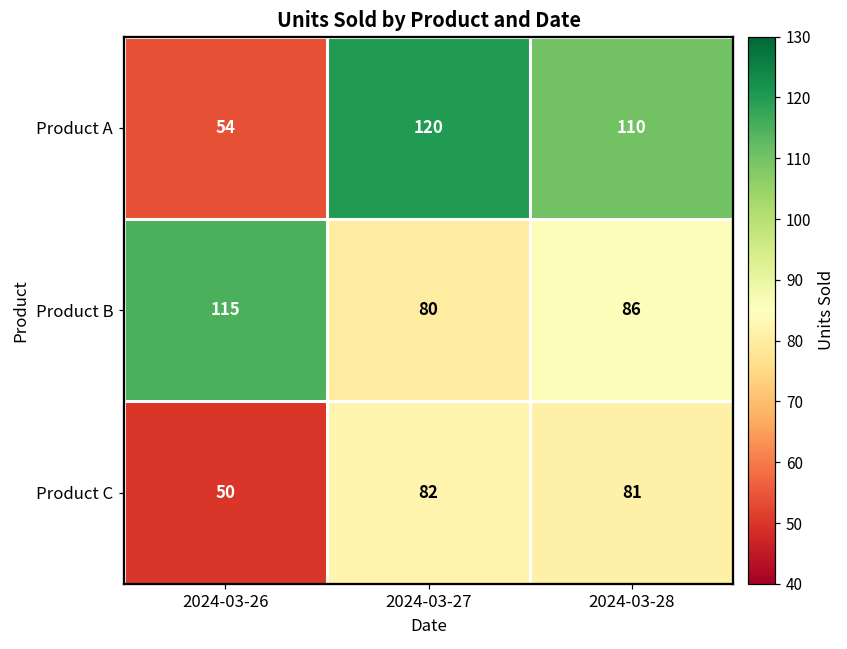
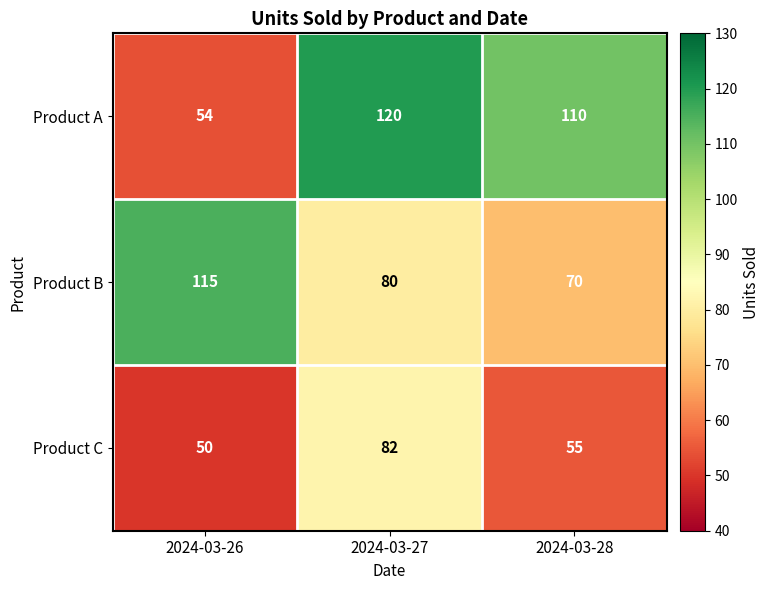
Product B, 2024-03-28: 86 -> 70
Product C, 2024-03-28: 81 -> 55
